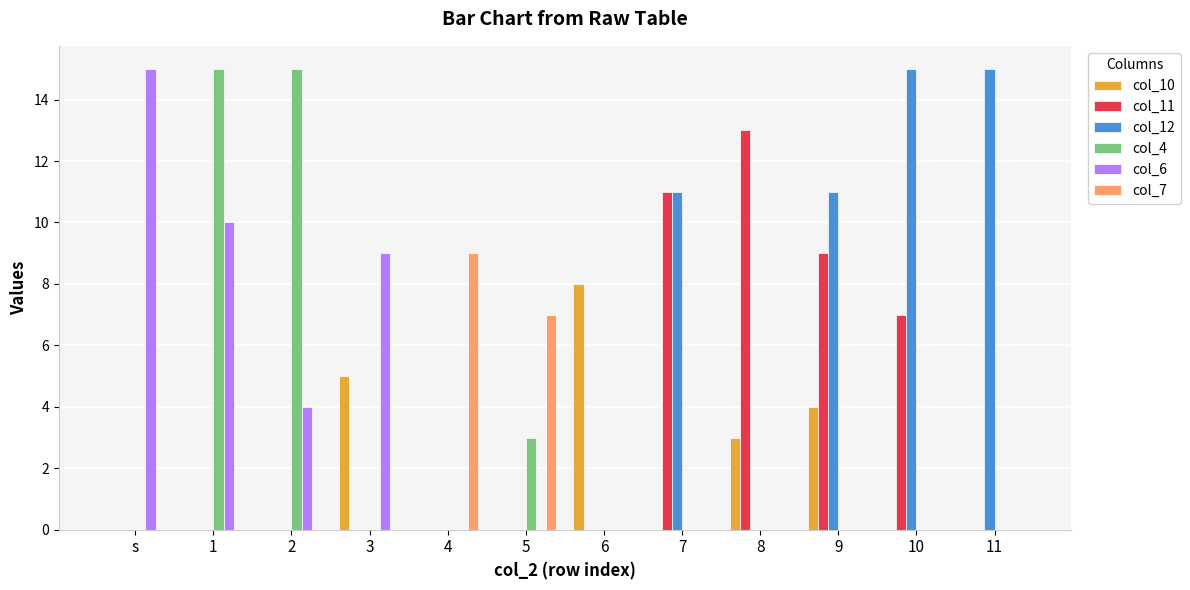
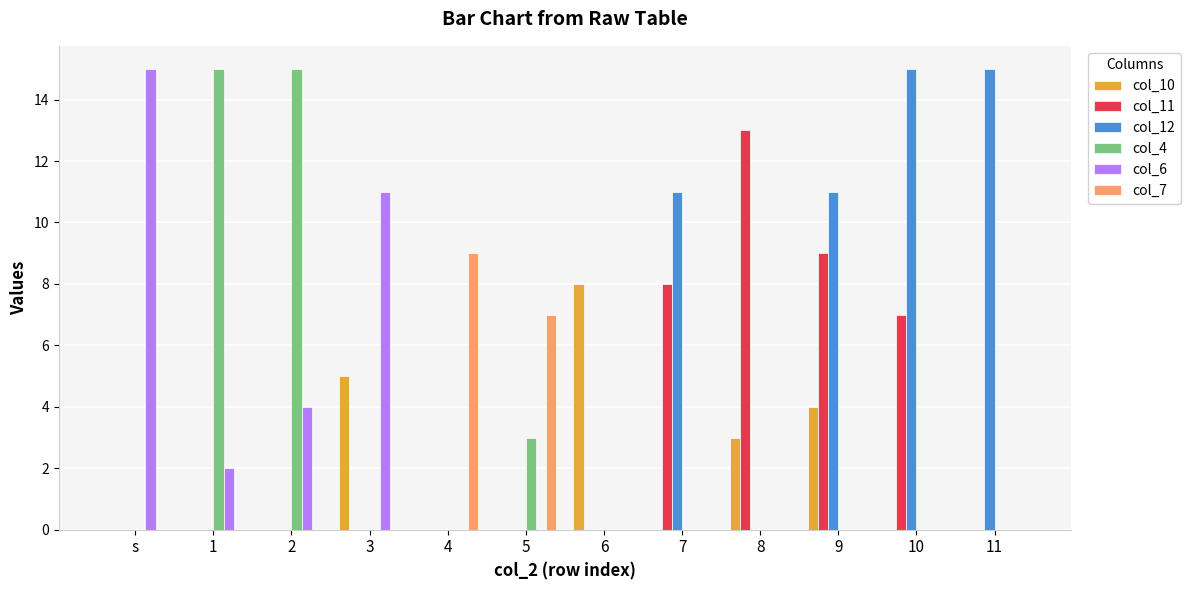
col_6, 1: 10 -> 2
col_6, 3: 9 -> 11
col_11, 7: 11 -> 8
